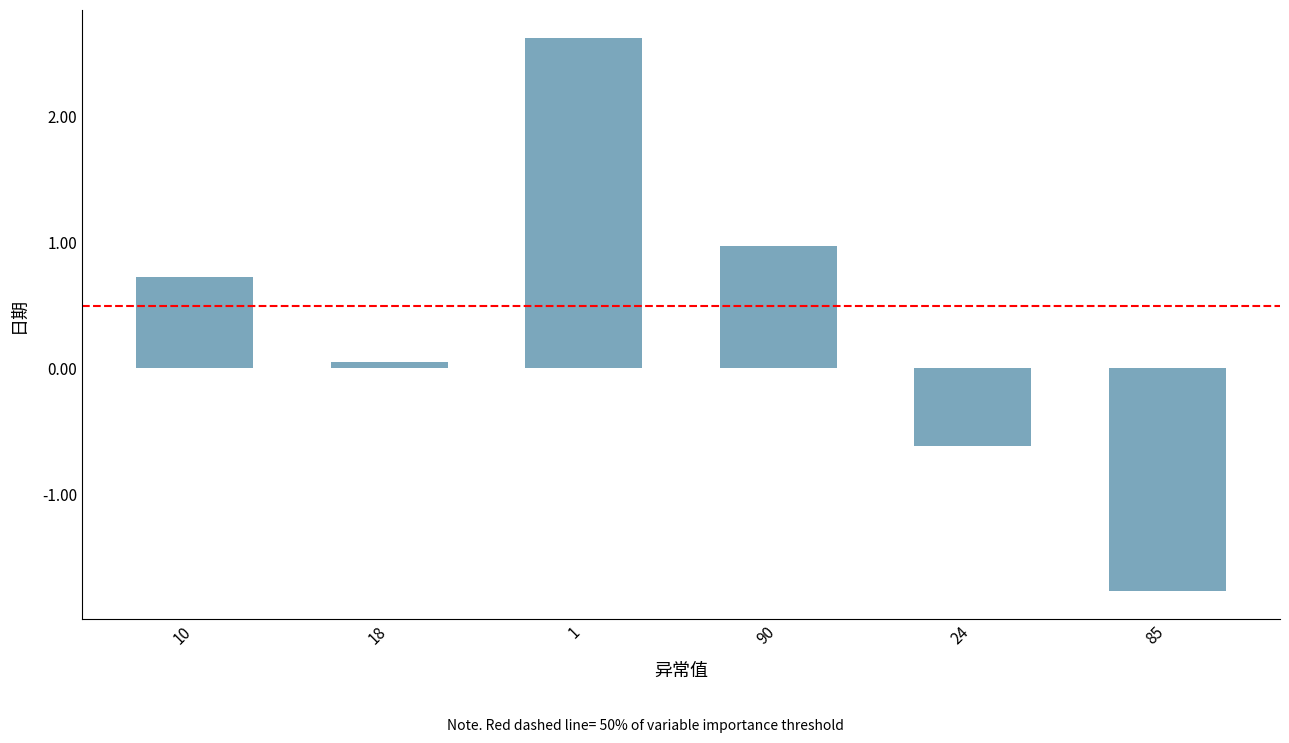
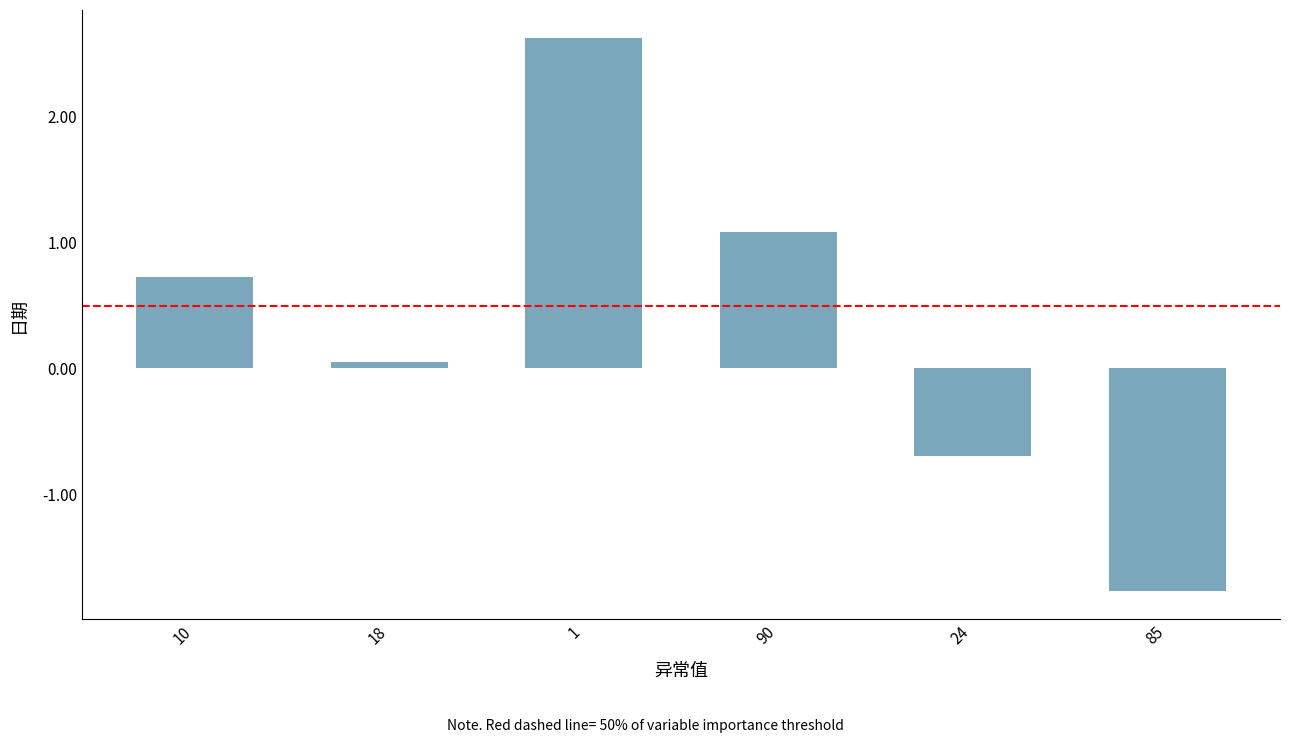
90: 0.97 -> 1.08
24: -0.62 -> -0.70
